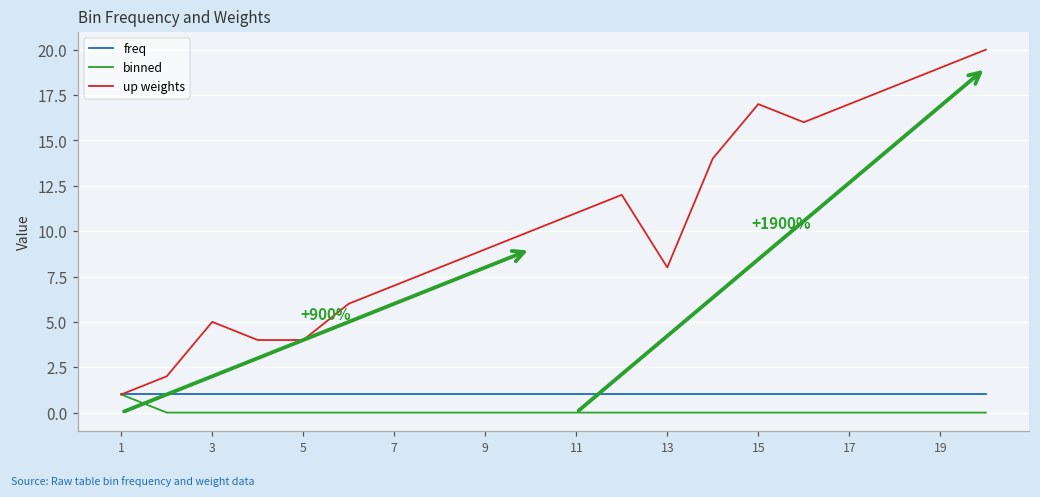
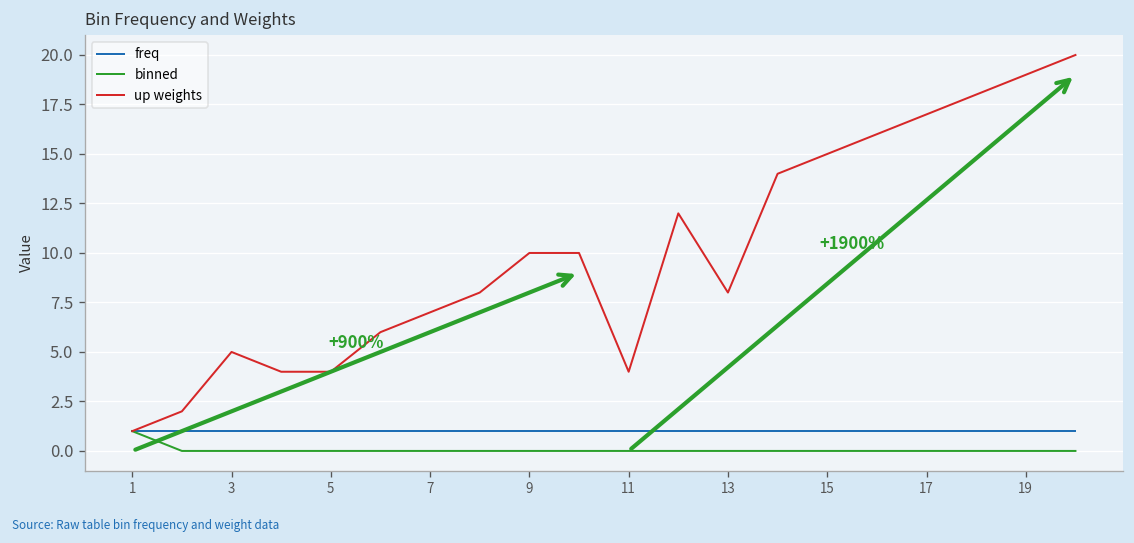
up weights, 9: 9 -> 10
up weights, 11: 11 -> 4
up weights, 15: 17 -> 15
